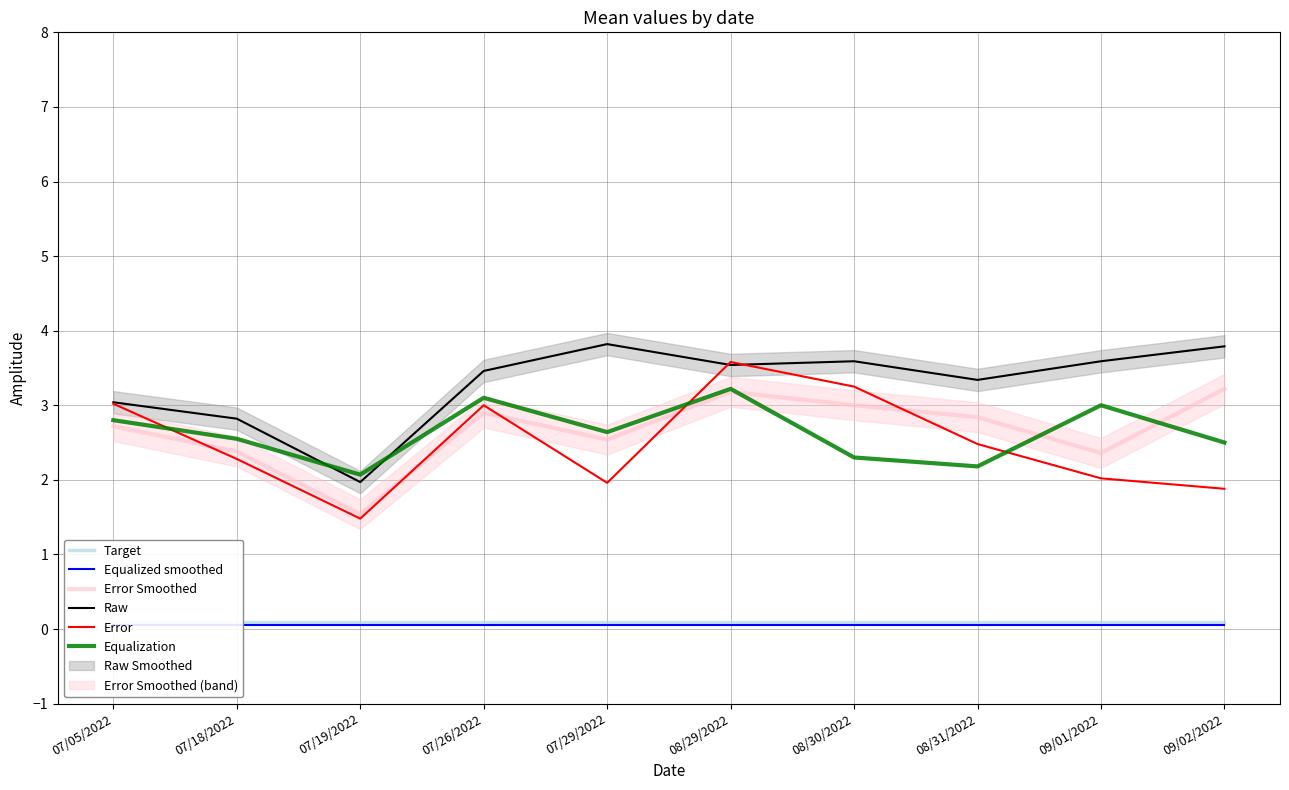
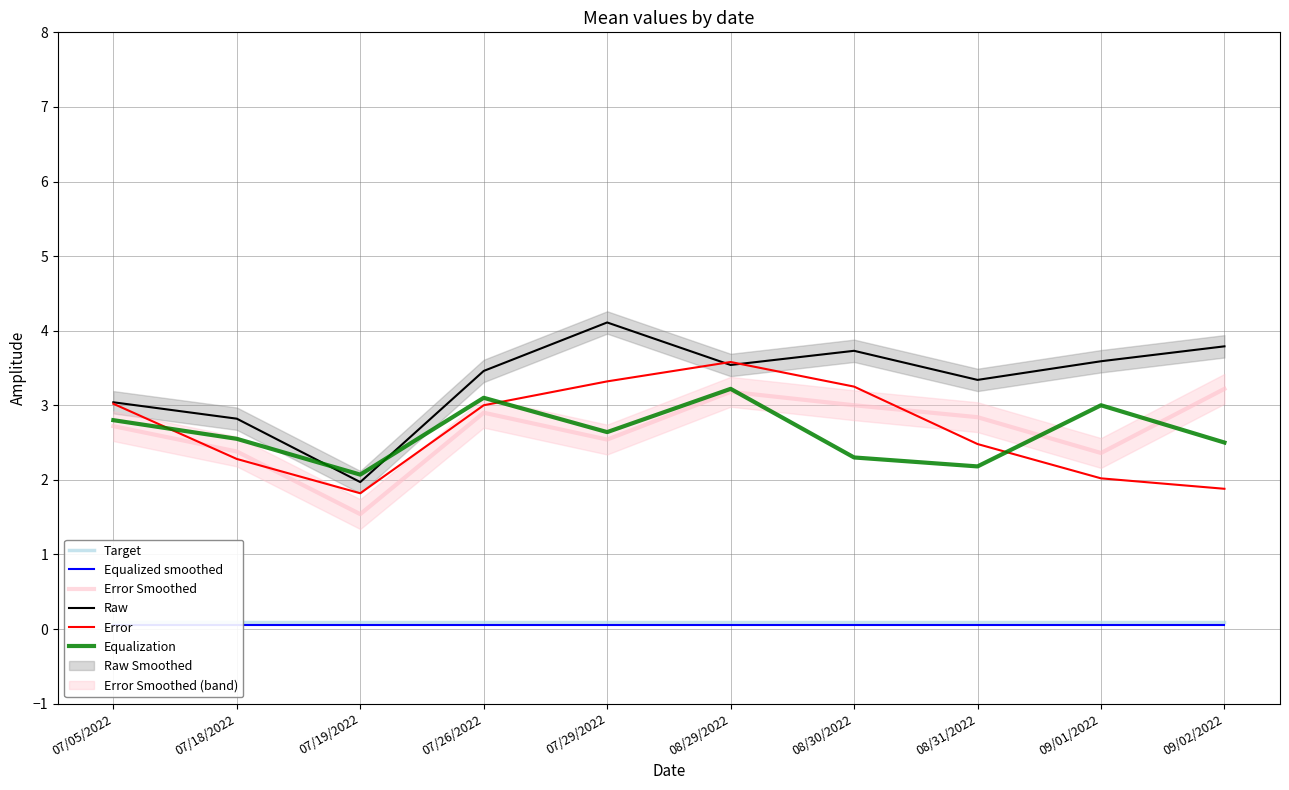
Error, 07/19/2022: 1.5 -> 1.8
Raw, 07/29/2022: 3.8 -> 4.1
Error, 07/29/2022: 2.0 -> 3.3
Raw, 08/30/2022: 3.6 -> 3.7
